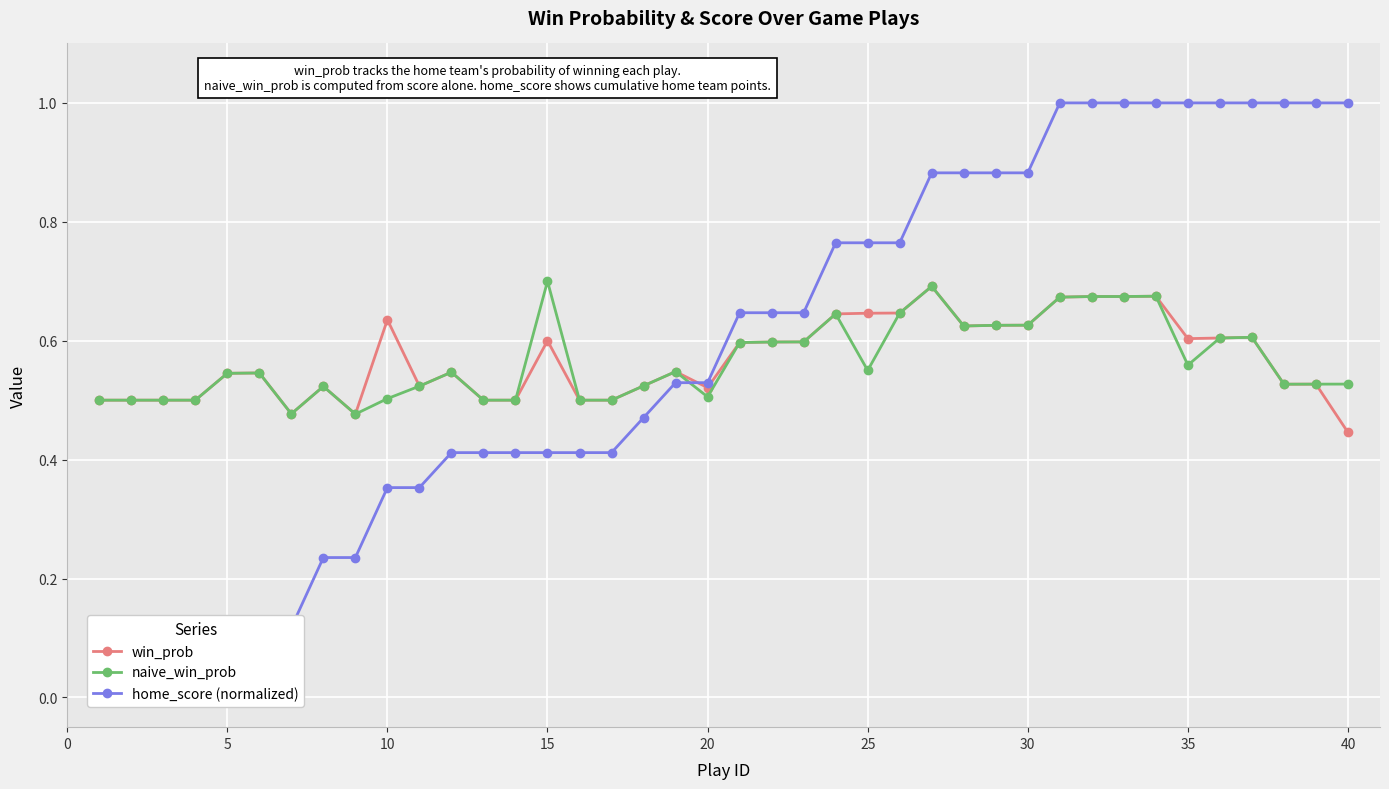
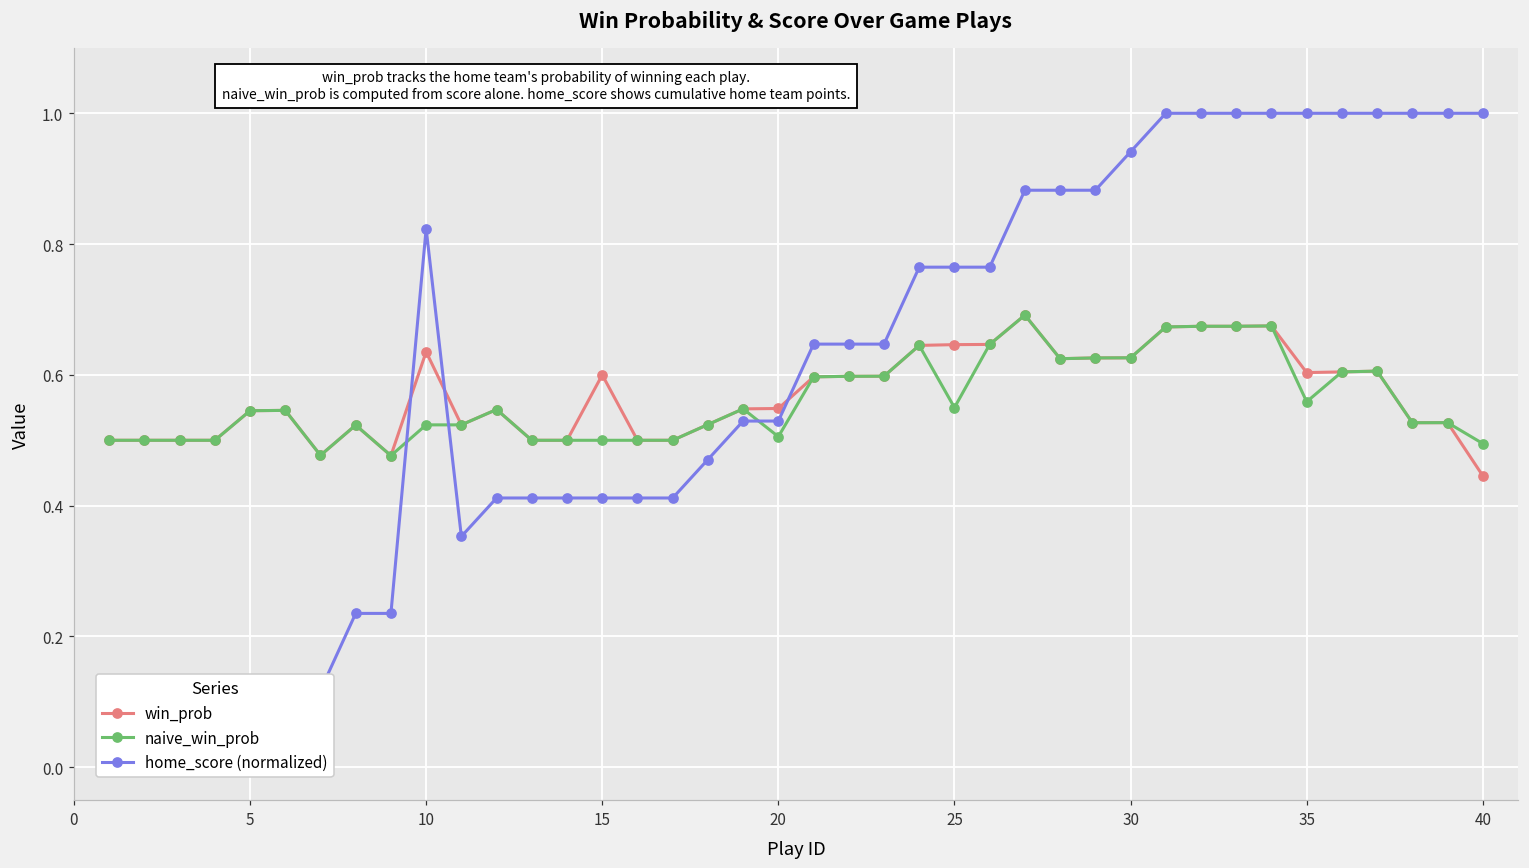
naive_win_prob, 10: 0.50 -> 0.52
home_score (normalized), 10: 0.35 -> 0.82
naive_win_prob, 15: 0.7 -> 0.5
win_prob, 20: 0.52 -> 0.55
home_score (normalized), 30: 0.88 -> 0.94
naive_win_prob, 40: 0.53 -> 0.50
